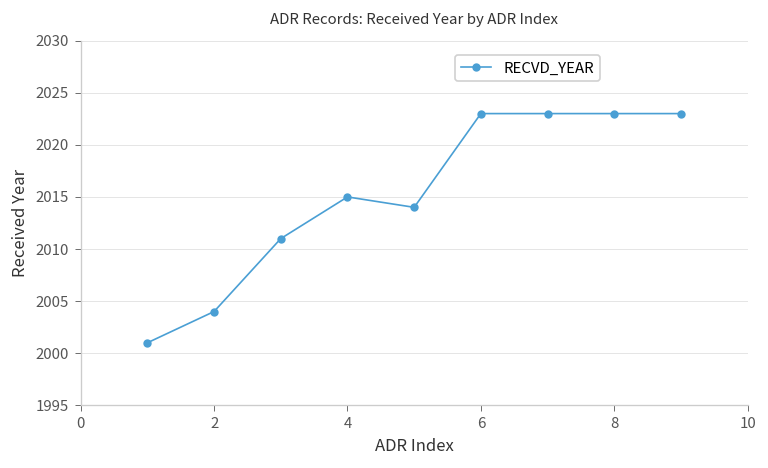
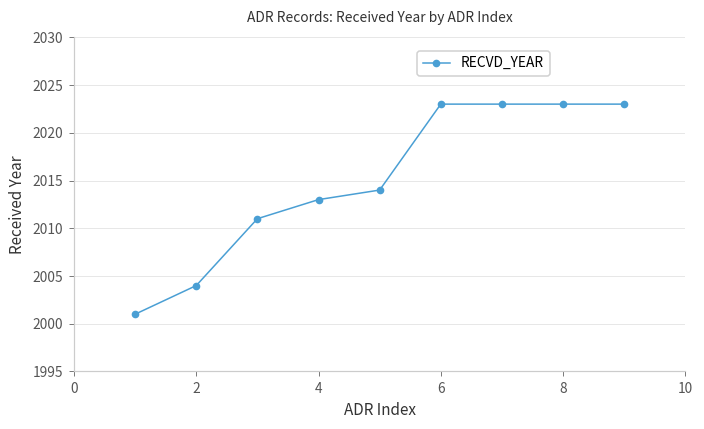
4: 2015 -> 2013
